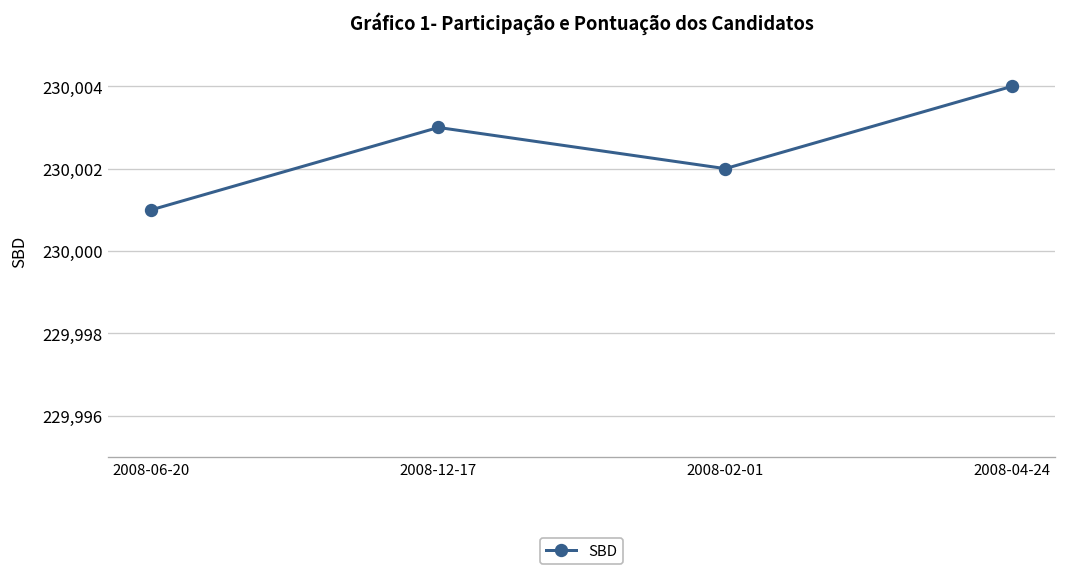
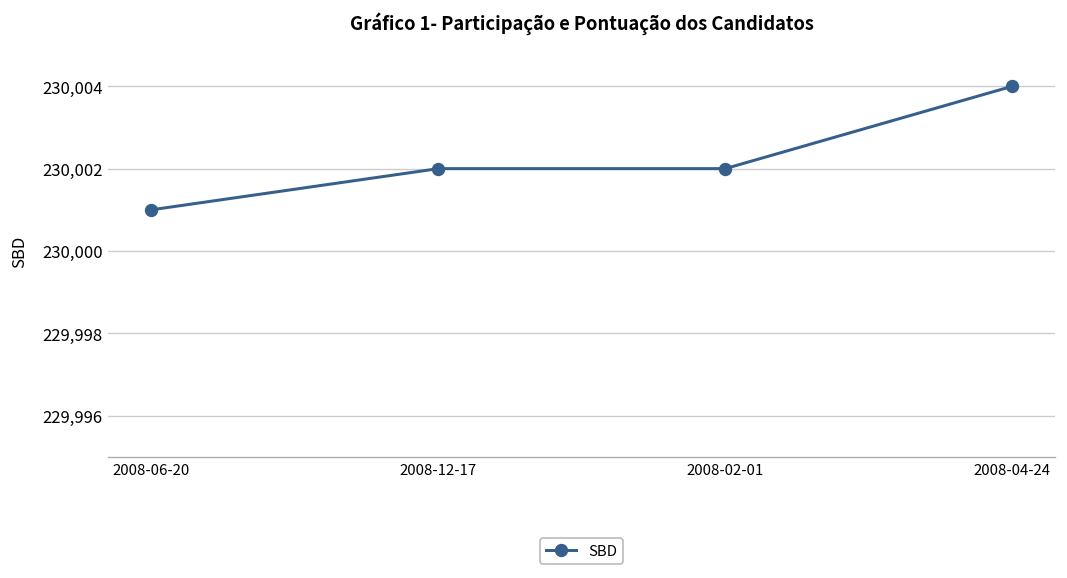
2008-12-17: 230,003 -> 230,002
